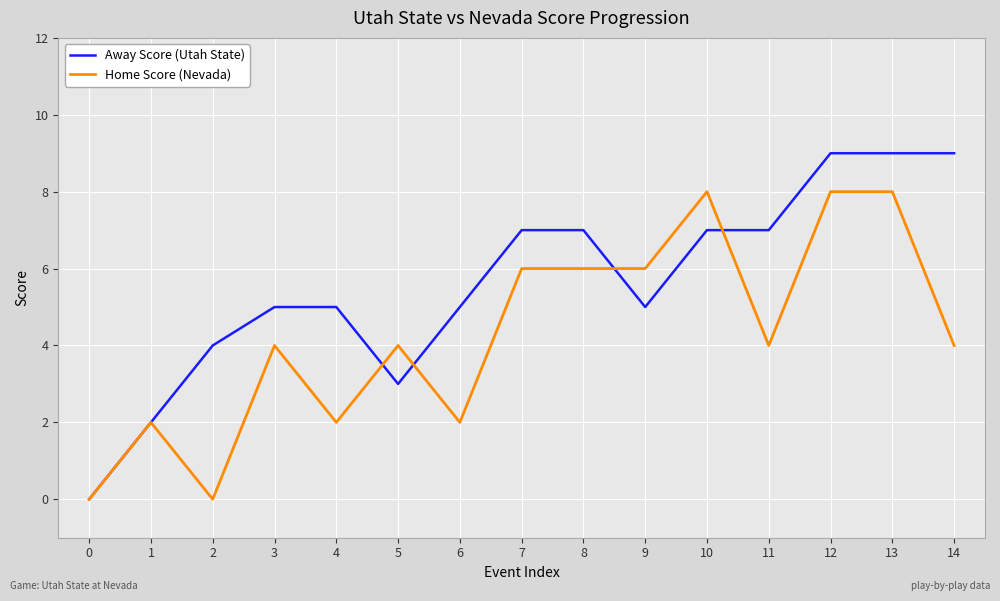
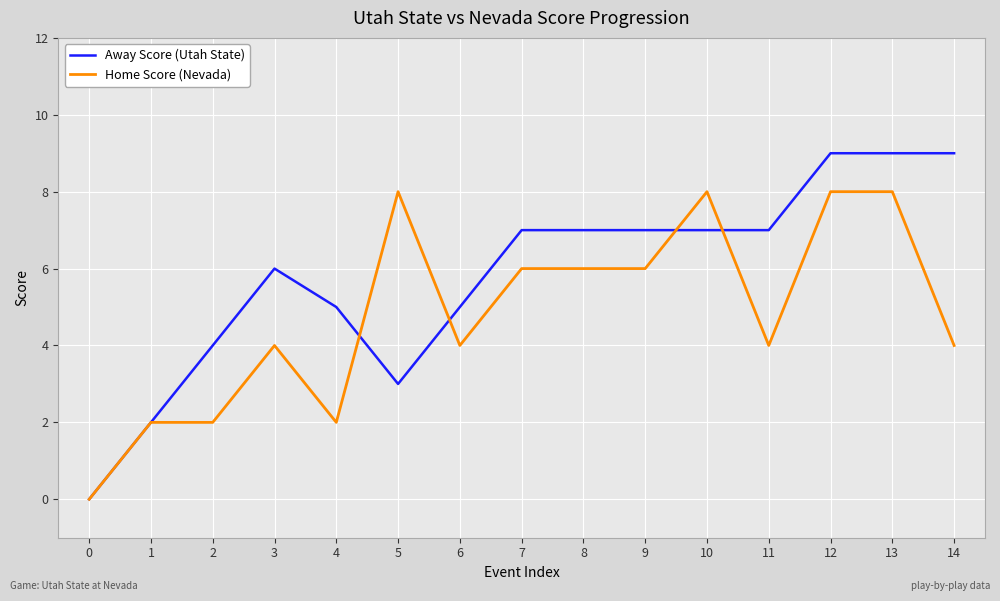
Home Score (Nevada), 2: 0 -> 2
Away Score (Utah State), 3: 5 -> 6
Home Score (Nevada), 5: 4 -> 8
Home Score (Nevada), 6: 2 -> 4
Away Score (Utah State), 9: 5 -> 7
